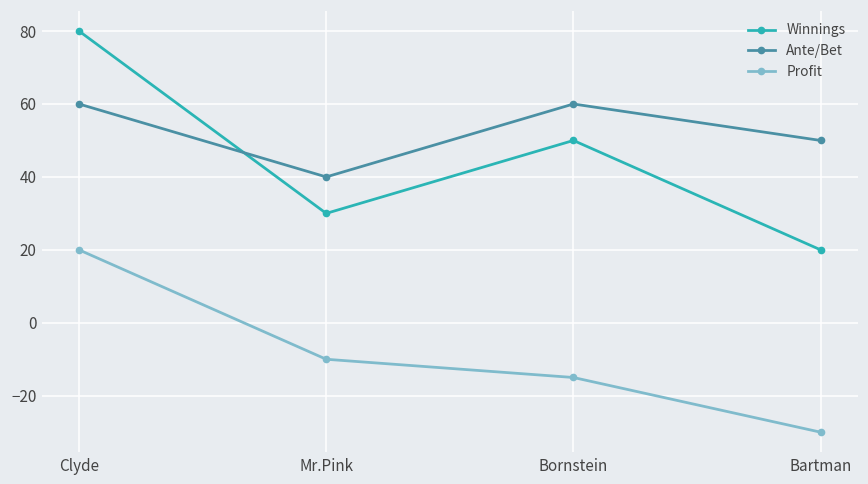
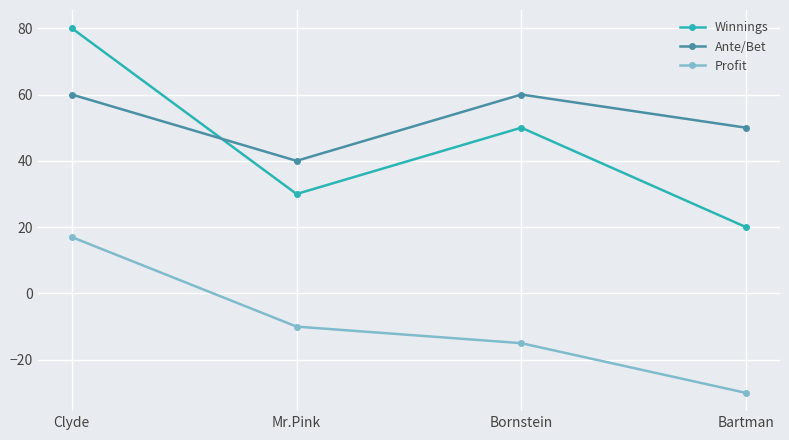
Profit, Clyde: 20 -> 17
